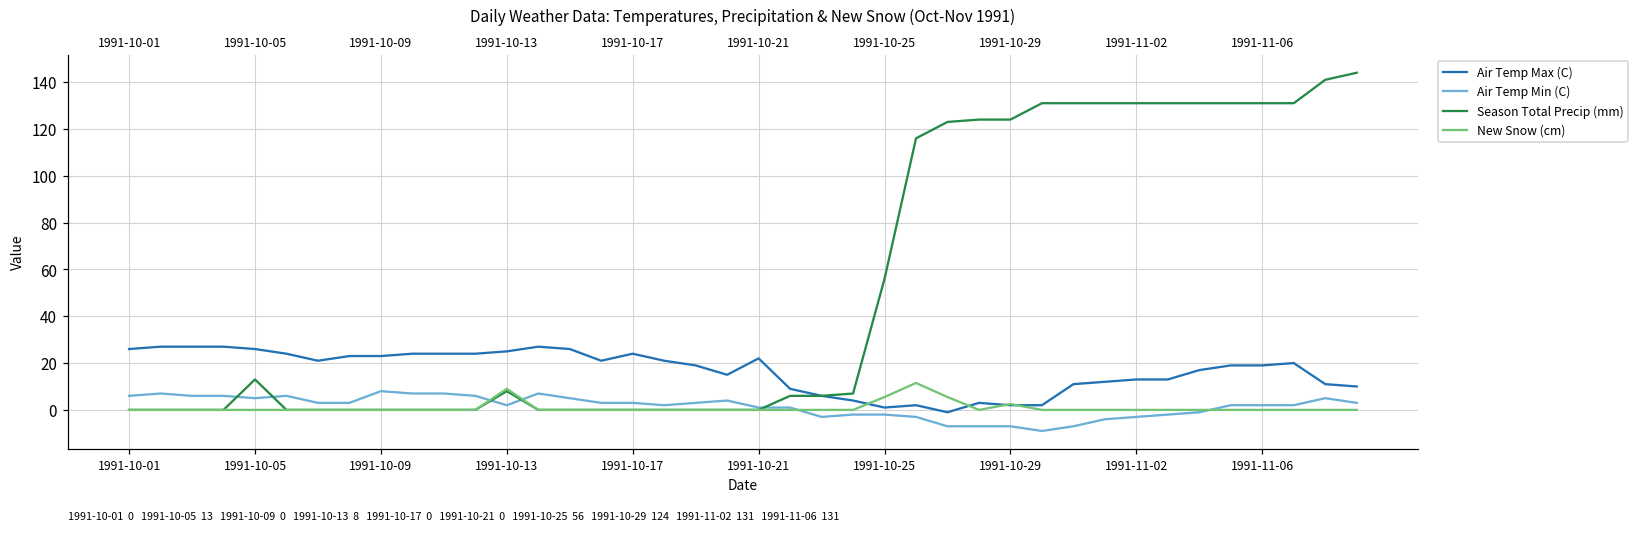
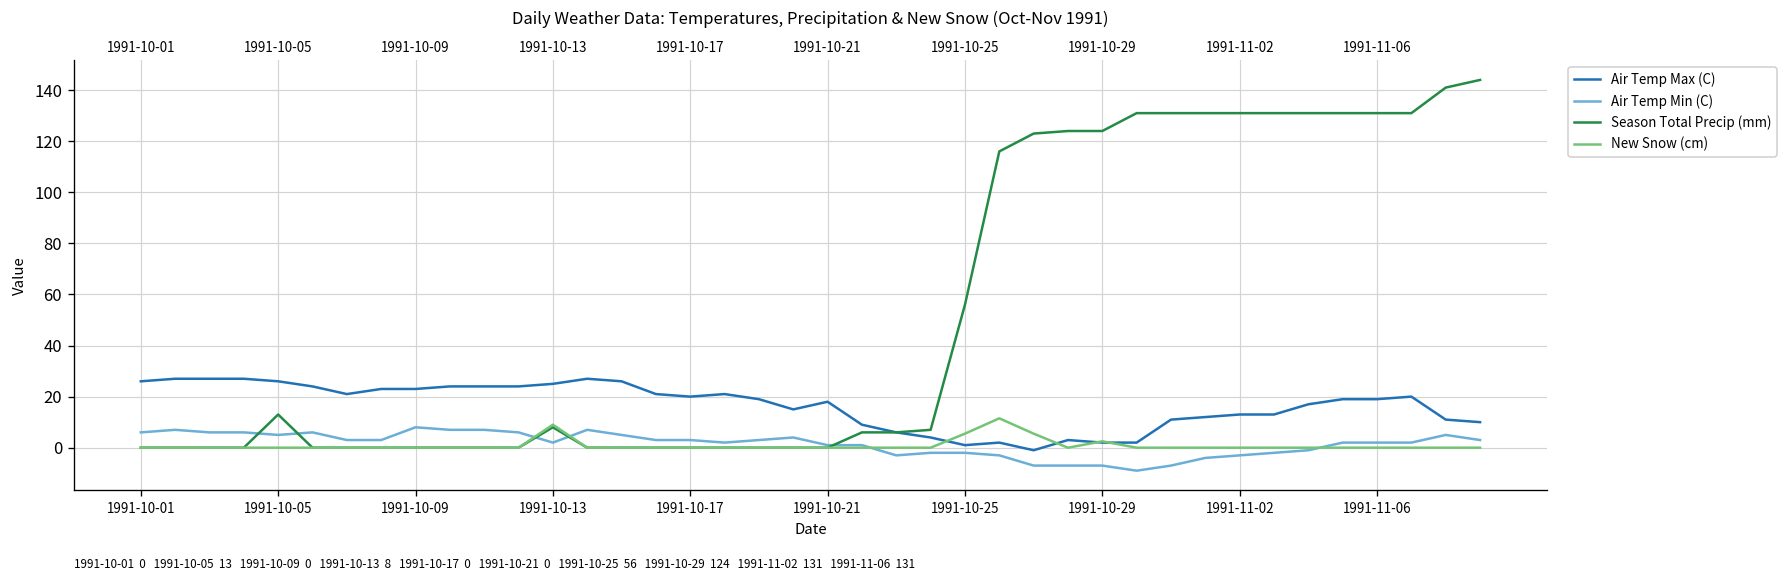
Air Temp Max (C), 1991-10-17: 24 -> 20
Air Temp Max (C), 1991-10-21: 22 -> 18
